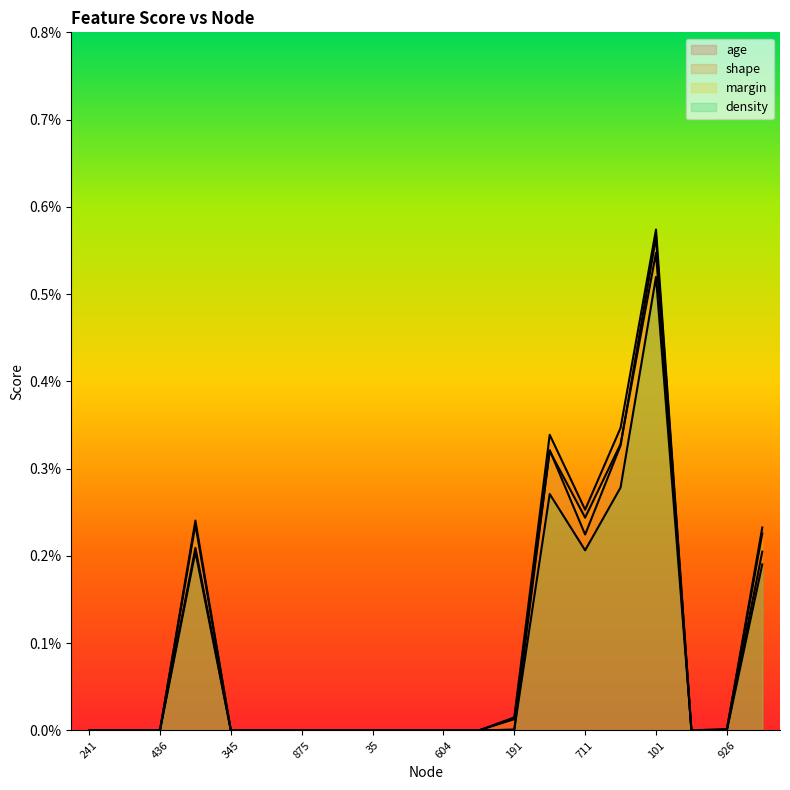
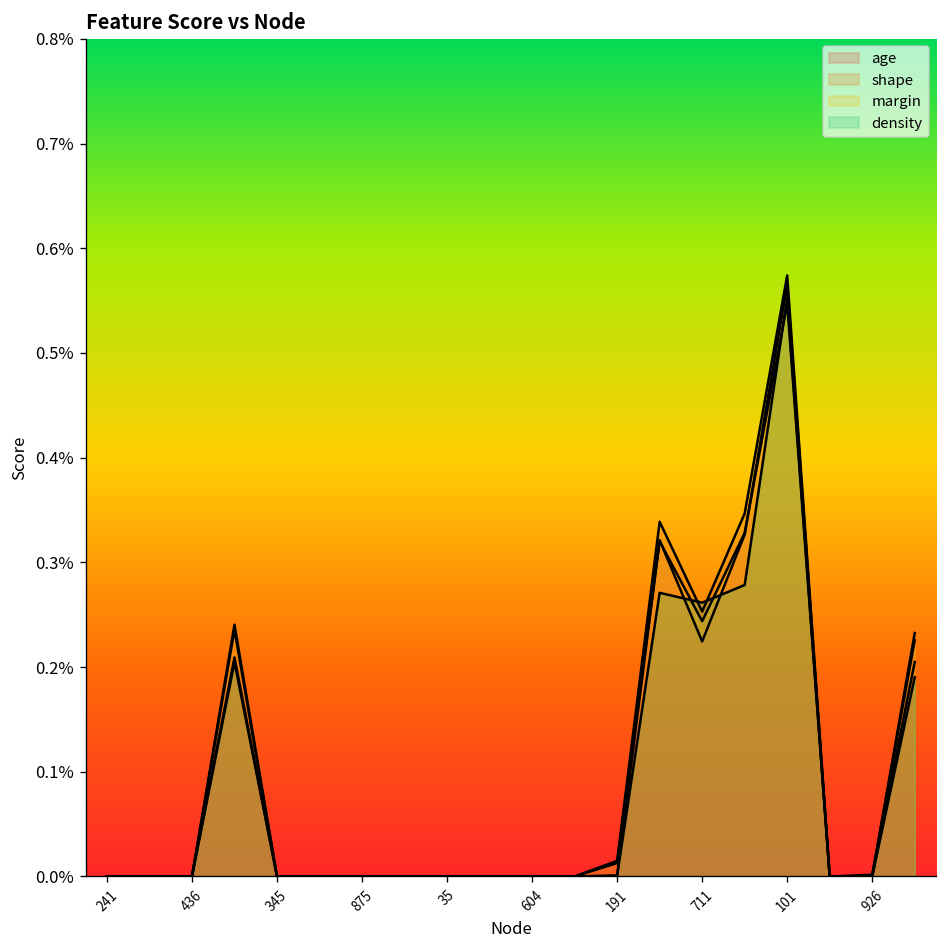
density, 711: 0.21% -> 0.26%
density, 101: 0.52% -> 0.55%
